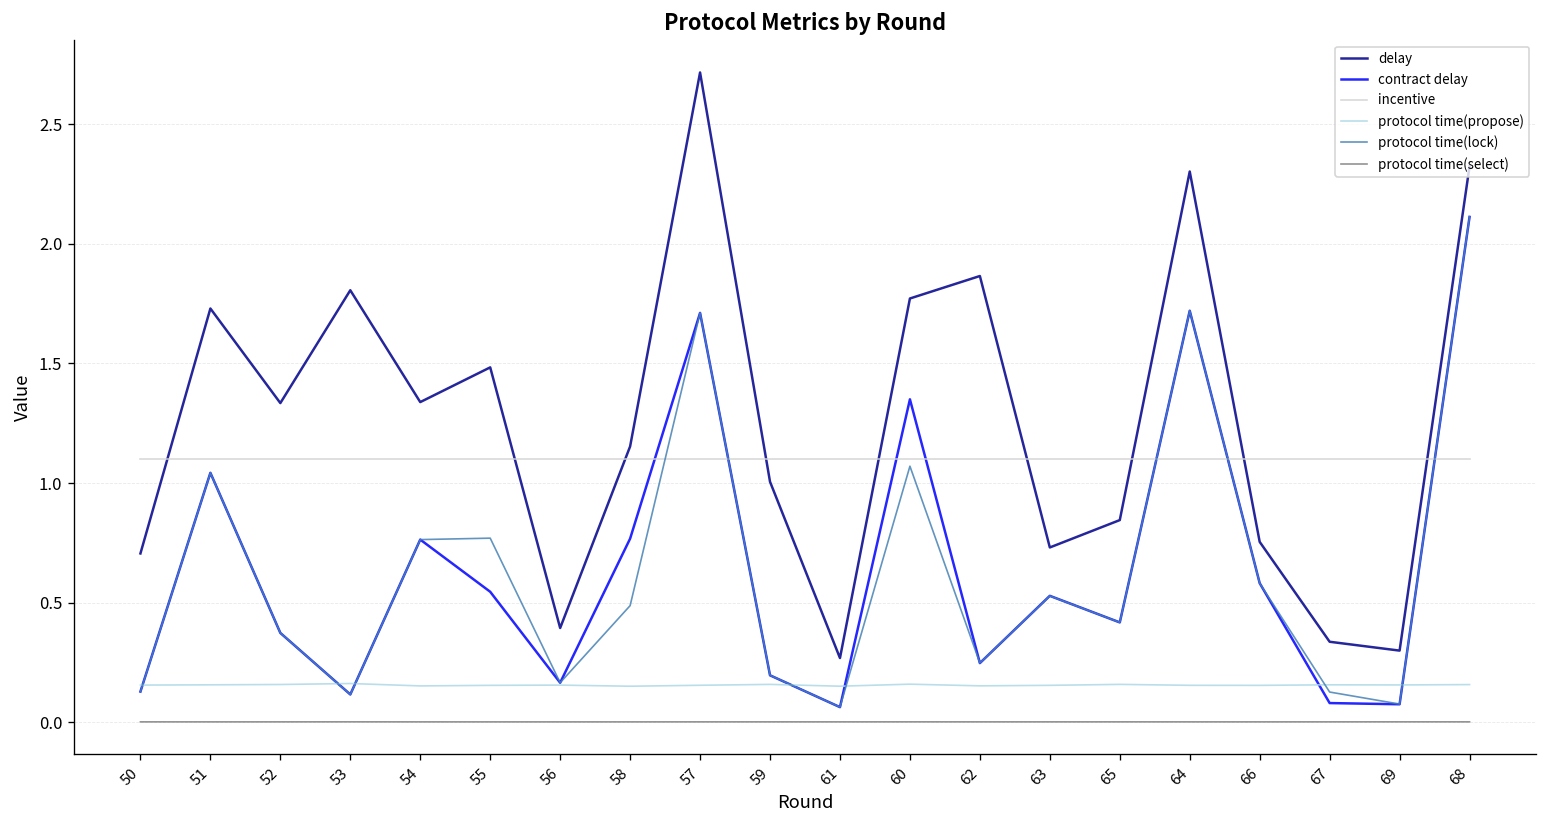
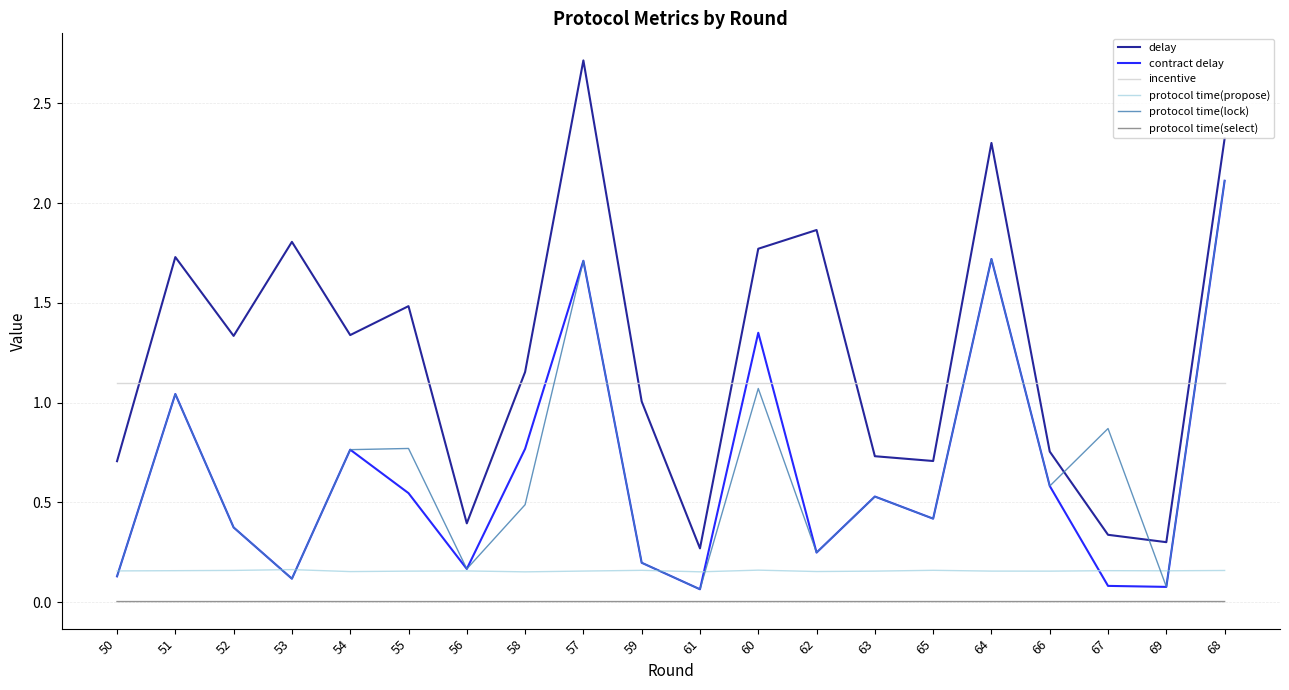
delay, 65: 0.85 -> 0.71
protocol time(lock), 67: 0.13 -> 0.87
